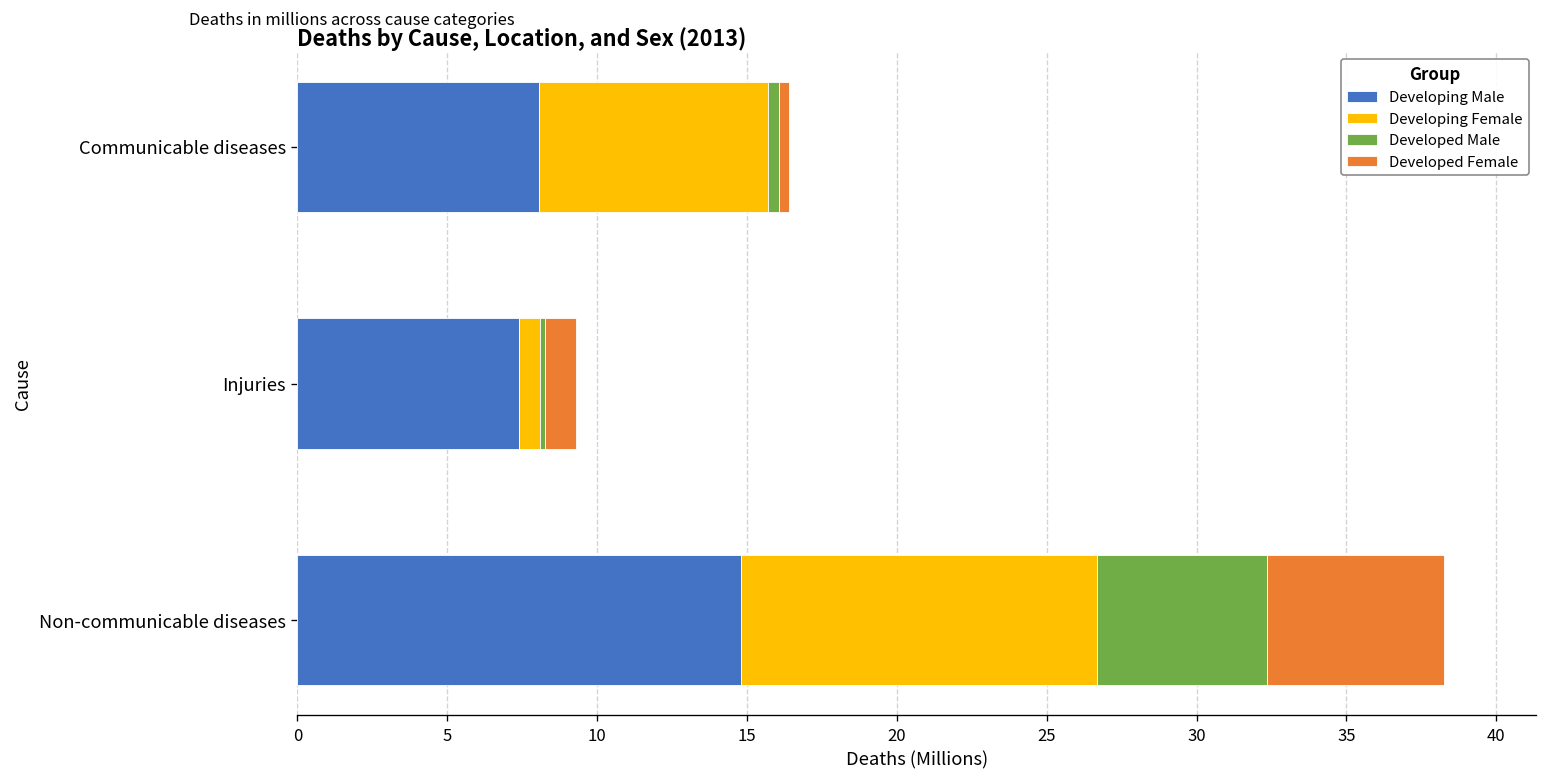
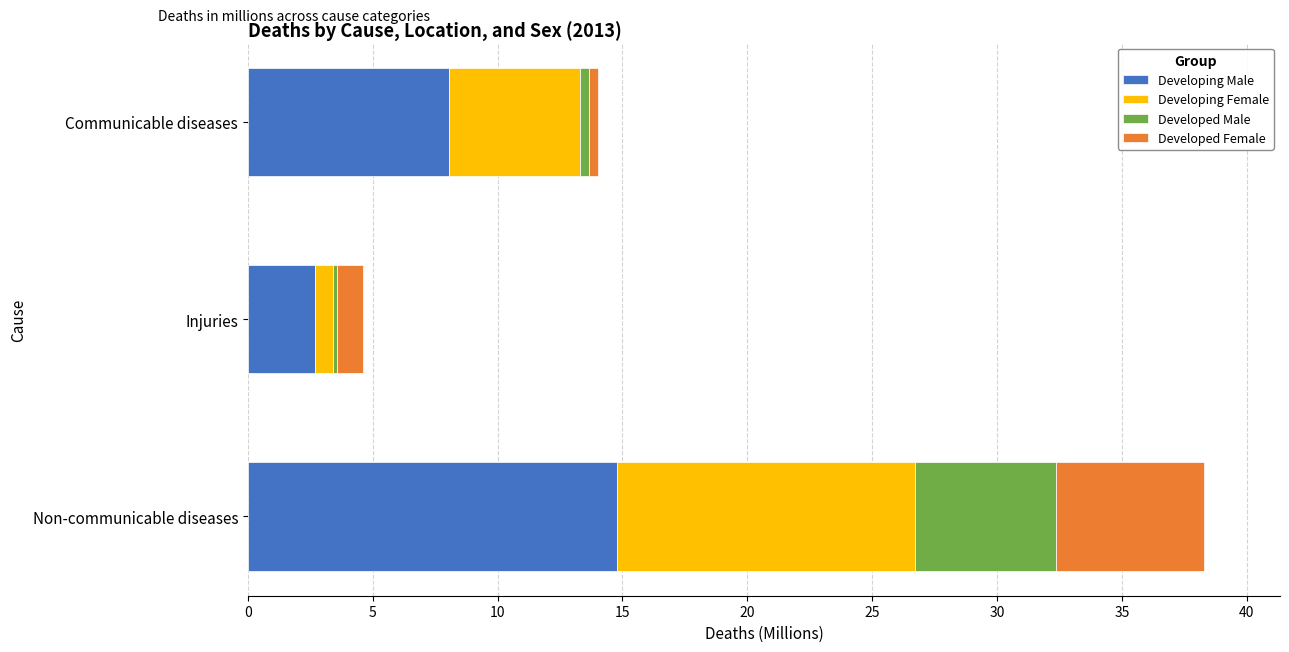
Developing Female, Communicable diseases: 7.6 -> 5.2
Developing Male, Injuries: 7.4 -> 2.7
